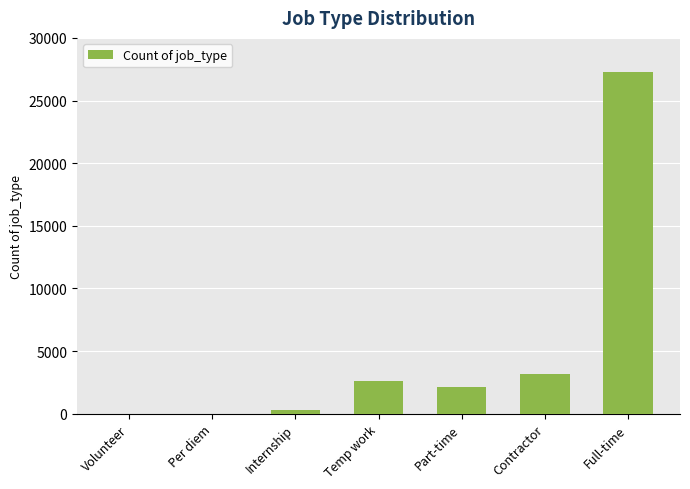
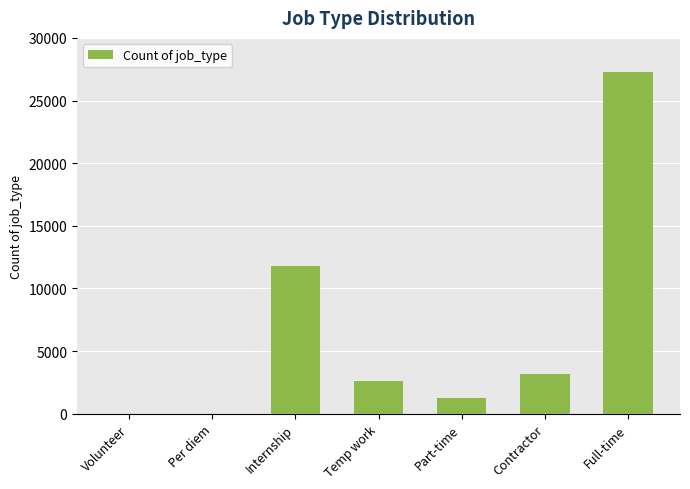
Internship: 300 -> 11800
Part-time: 2100 -> 1200
